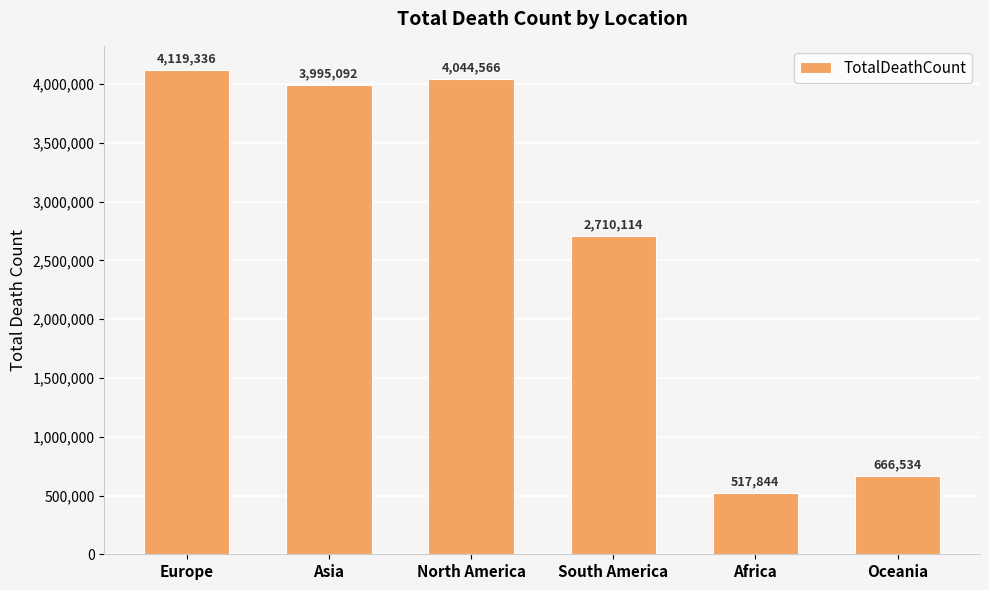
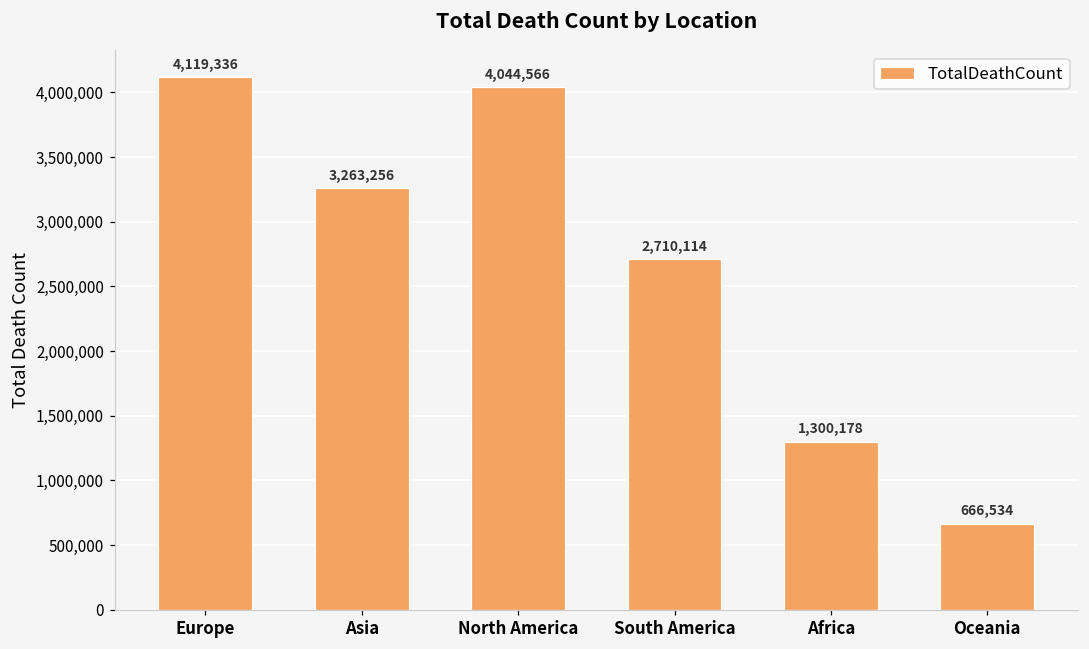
Asia: 3,995,092 -> 3,263,256
Africa: 517,844 -> 1,300,178
